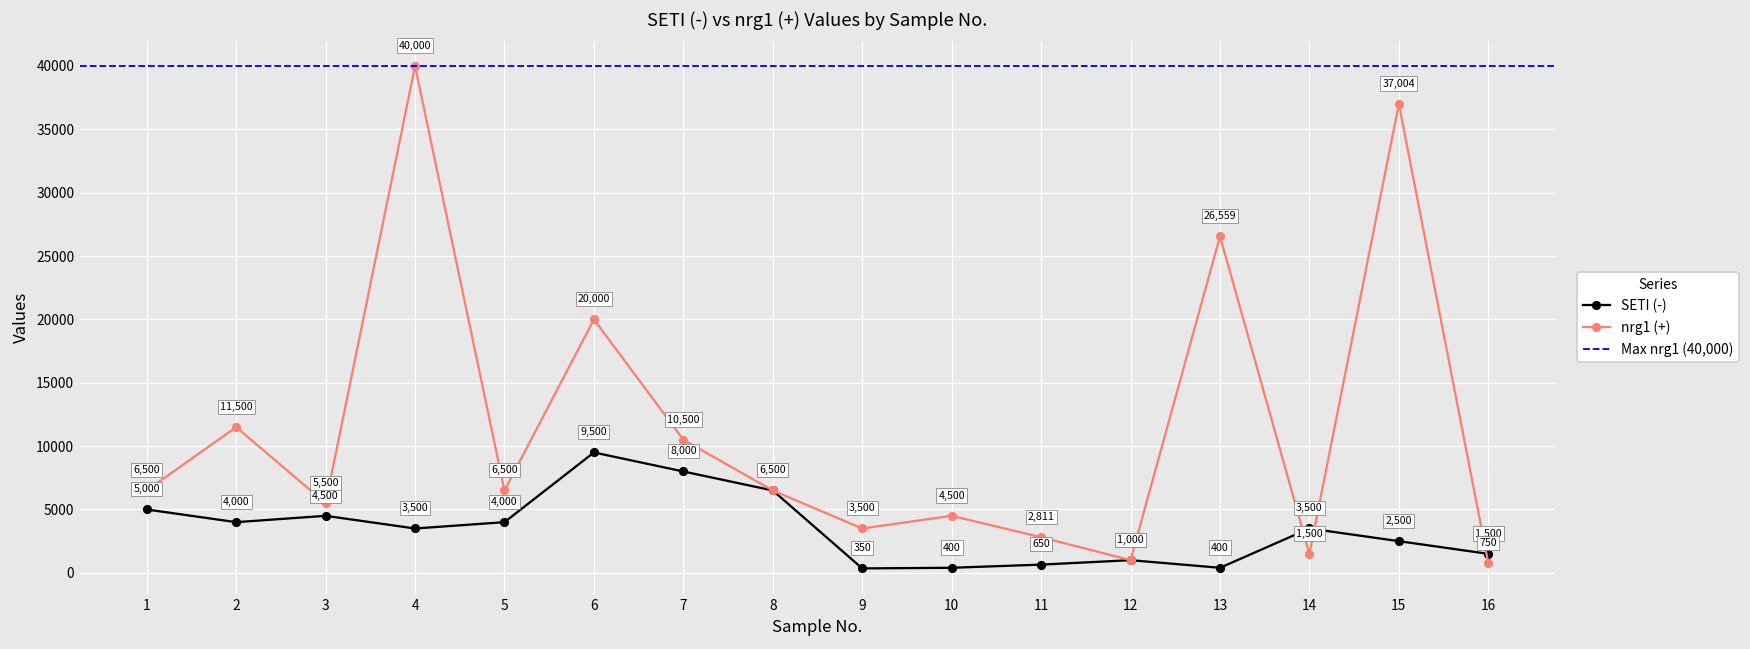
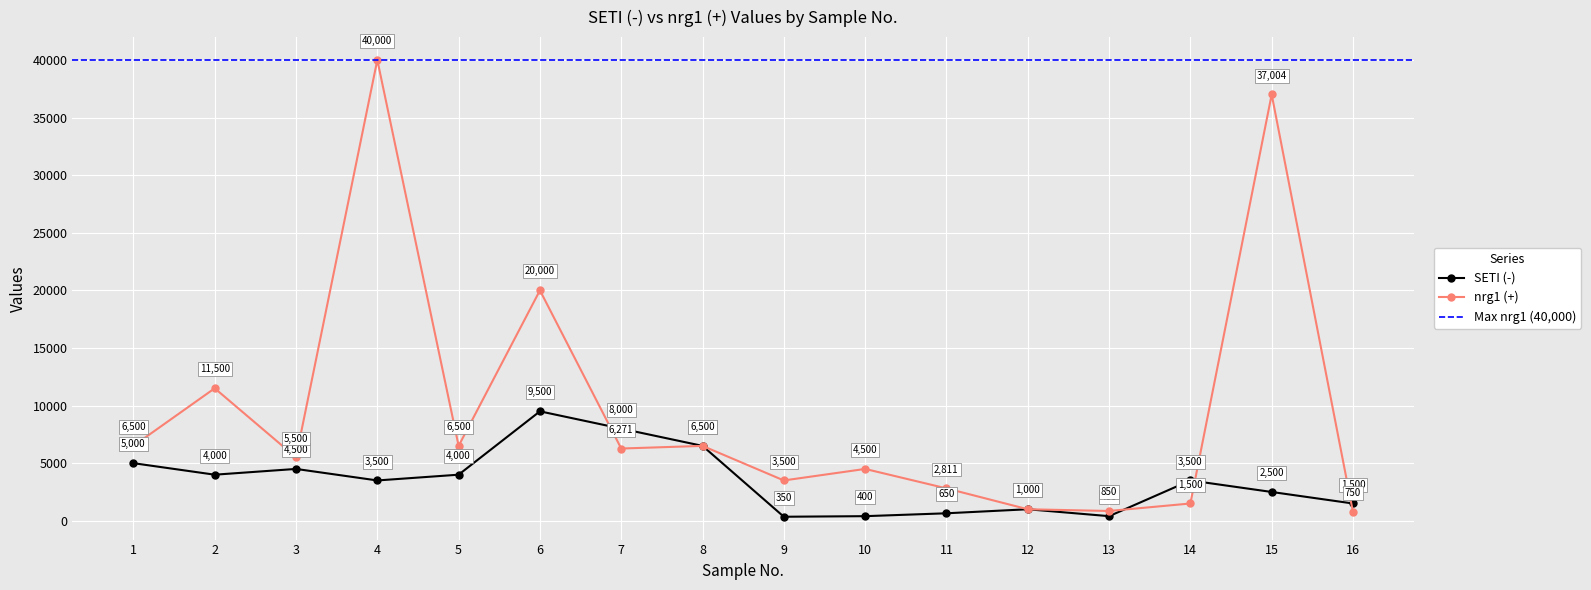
nrg1 (+), 7: 10,500 -> 6,271
nrg1 (+), 13: 26,559 -> 850
